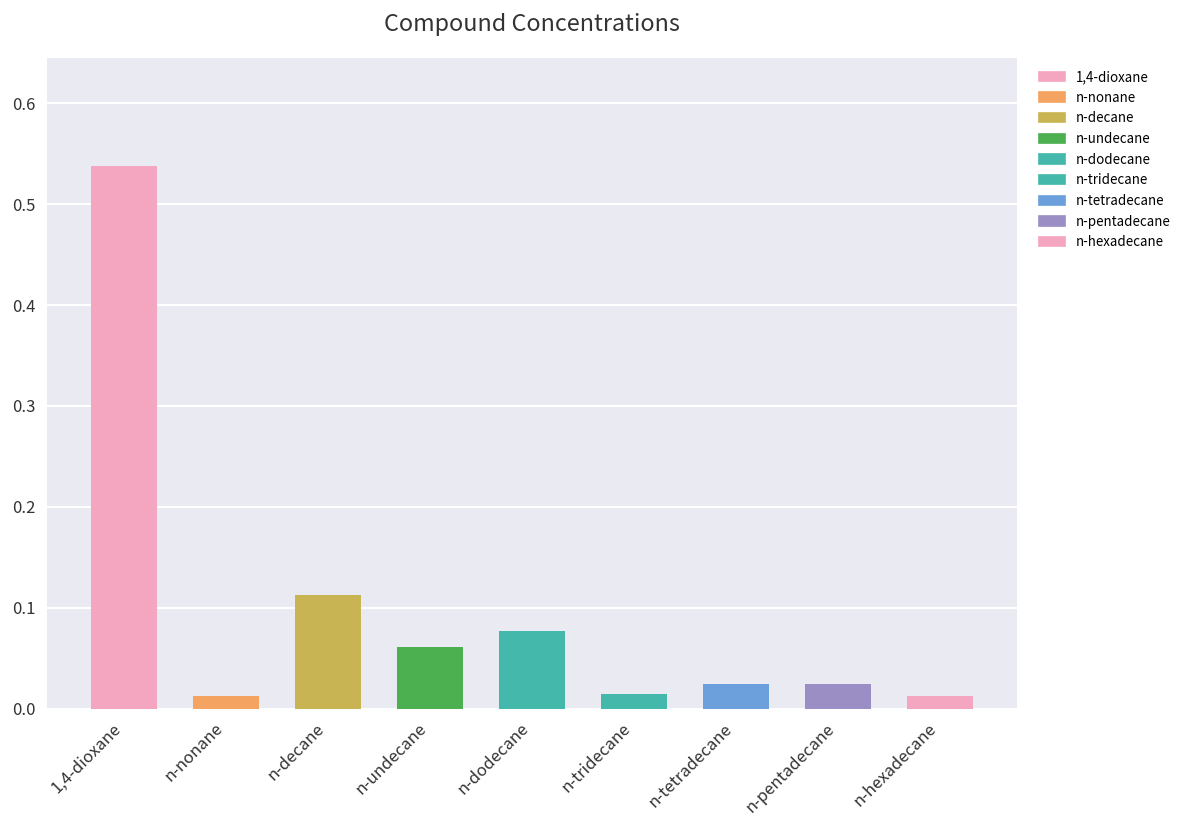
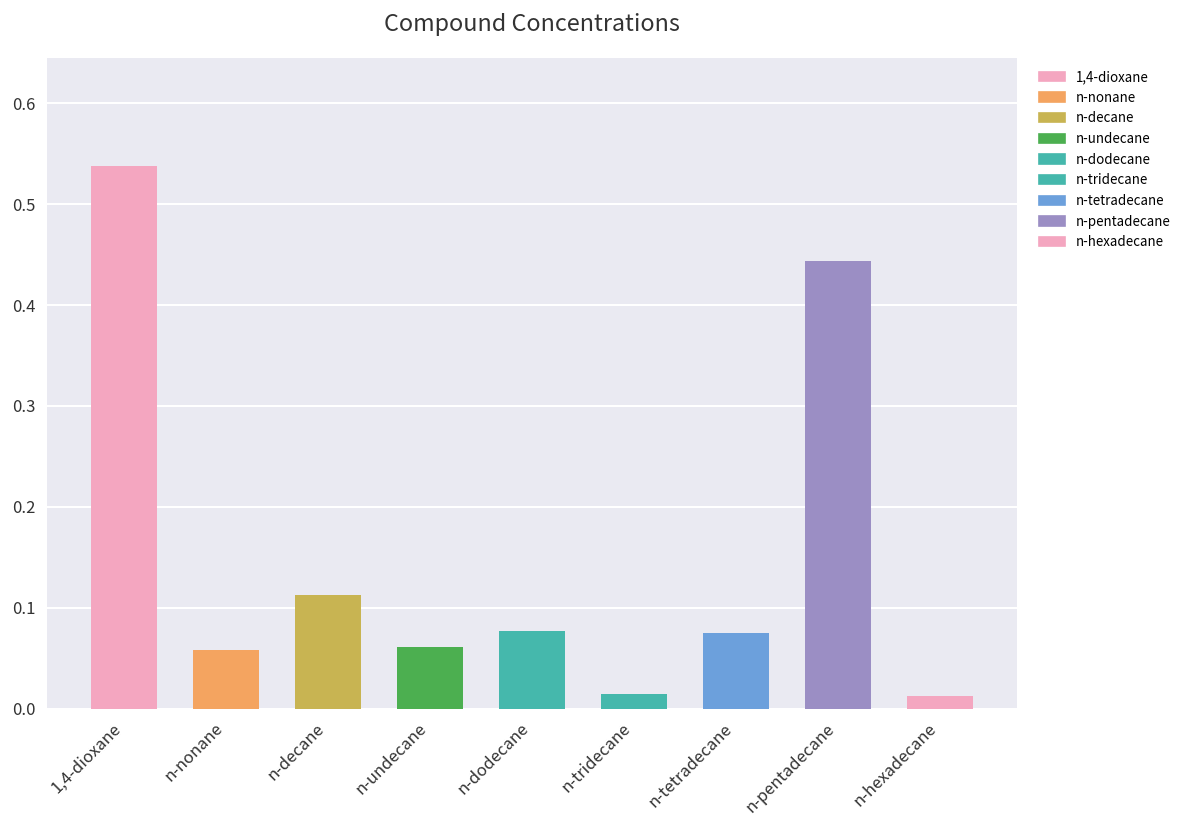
n-nonane: 0.01 -> 0.06
n-tetradecane: 0.02 -> 0.07
n-pentadecane: 0.02 -> 0.44
